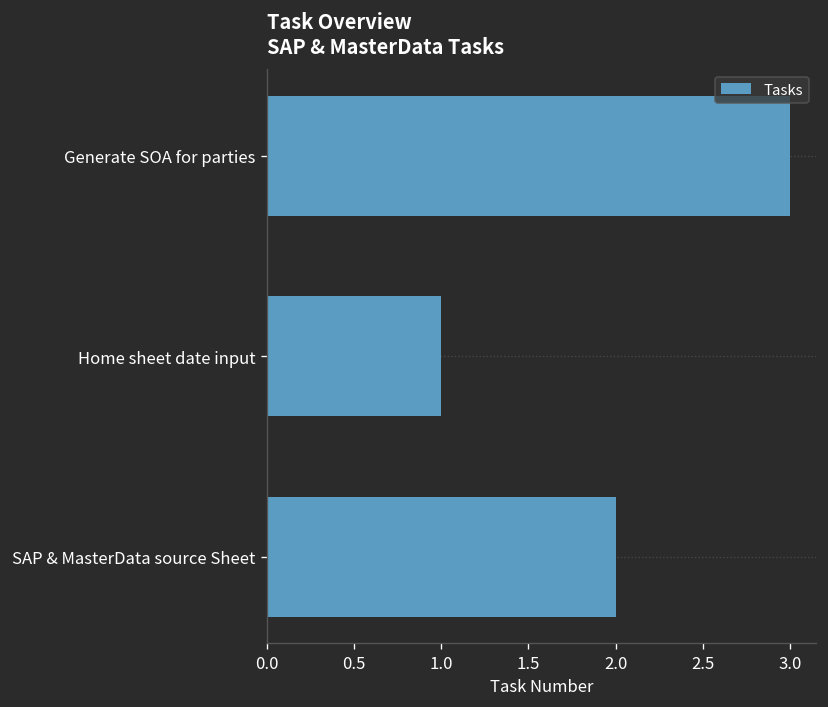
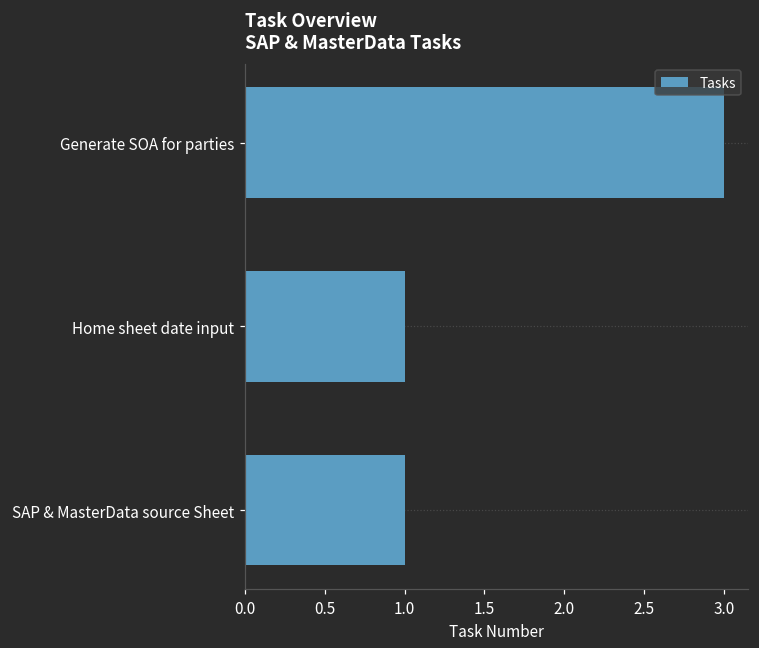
SAP & MasterData source Sheet: 2 -> 1
